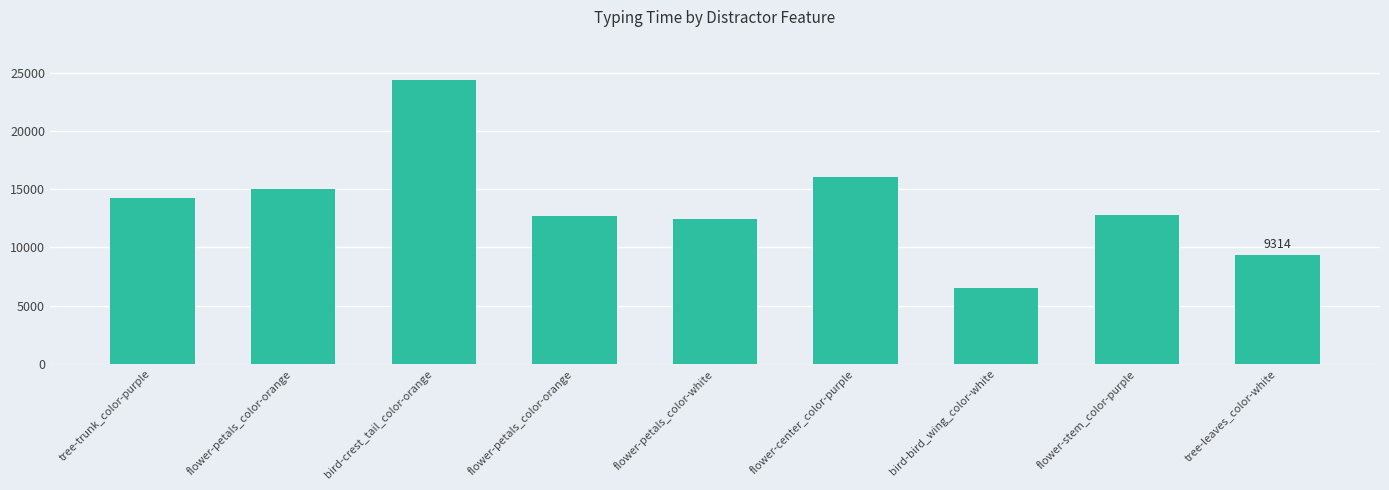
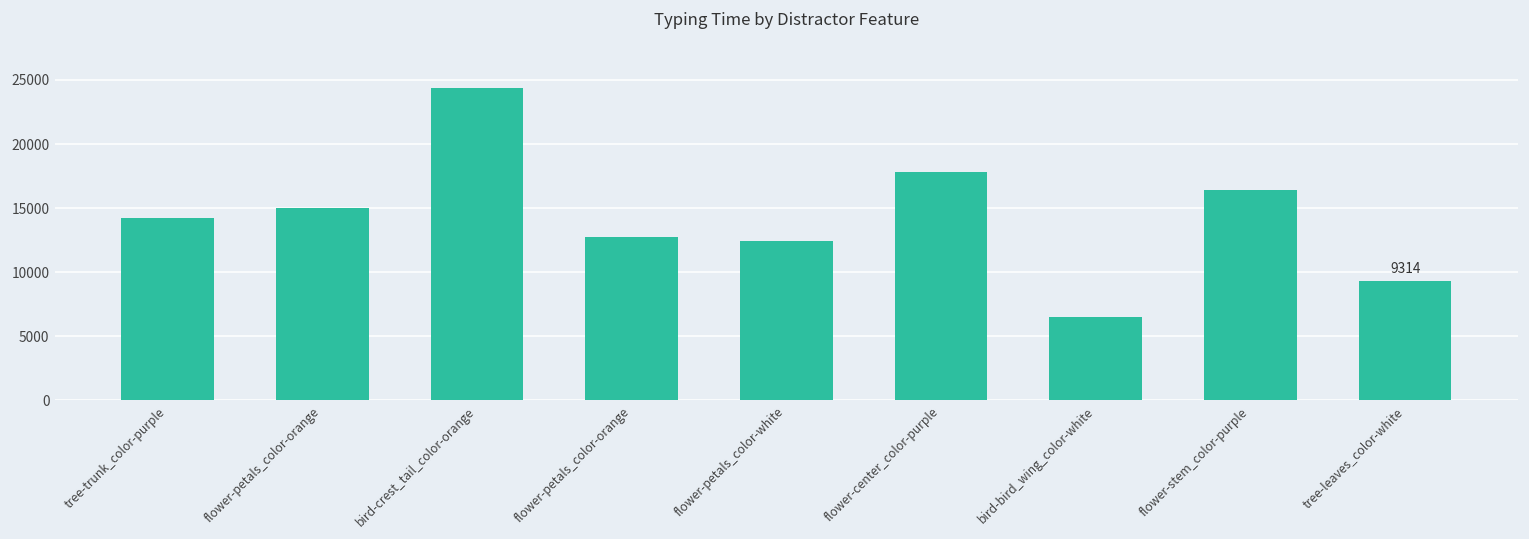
flower-center_color-purple: 16000 -> 17800
flower-stem_color-purple: 12700 -> 16400
